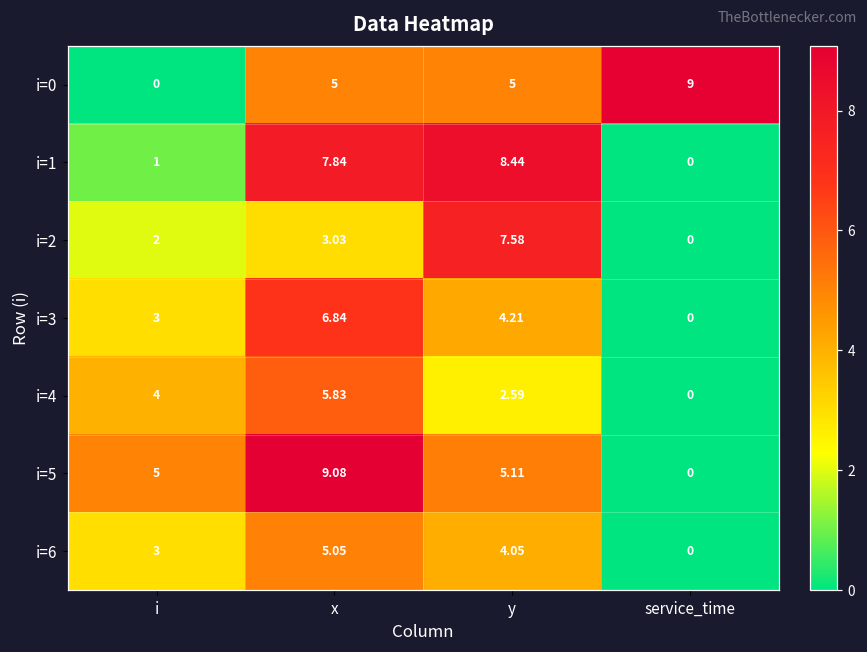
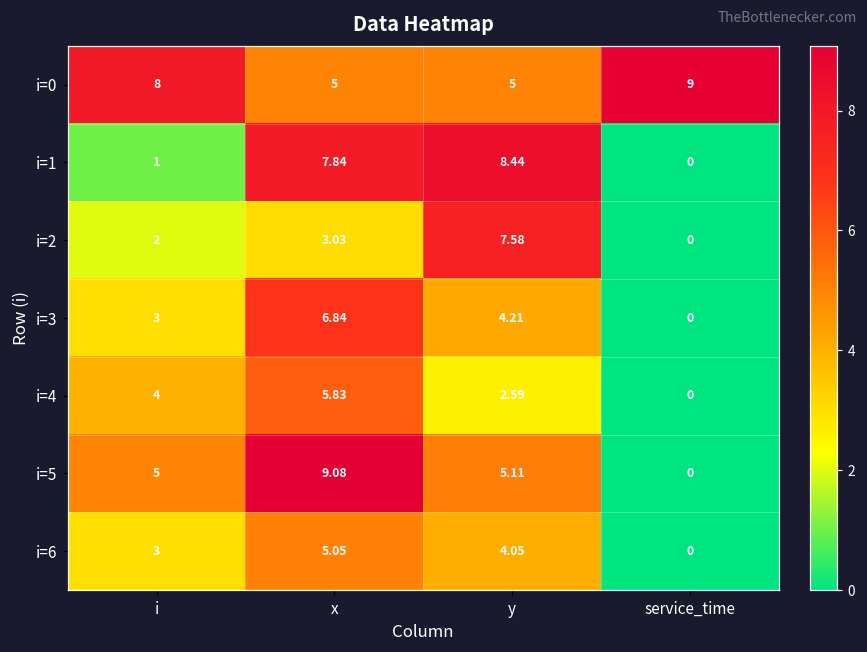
i=0, i: 0 -> 8
